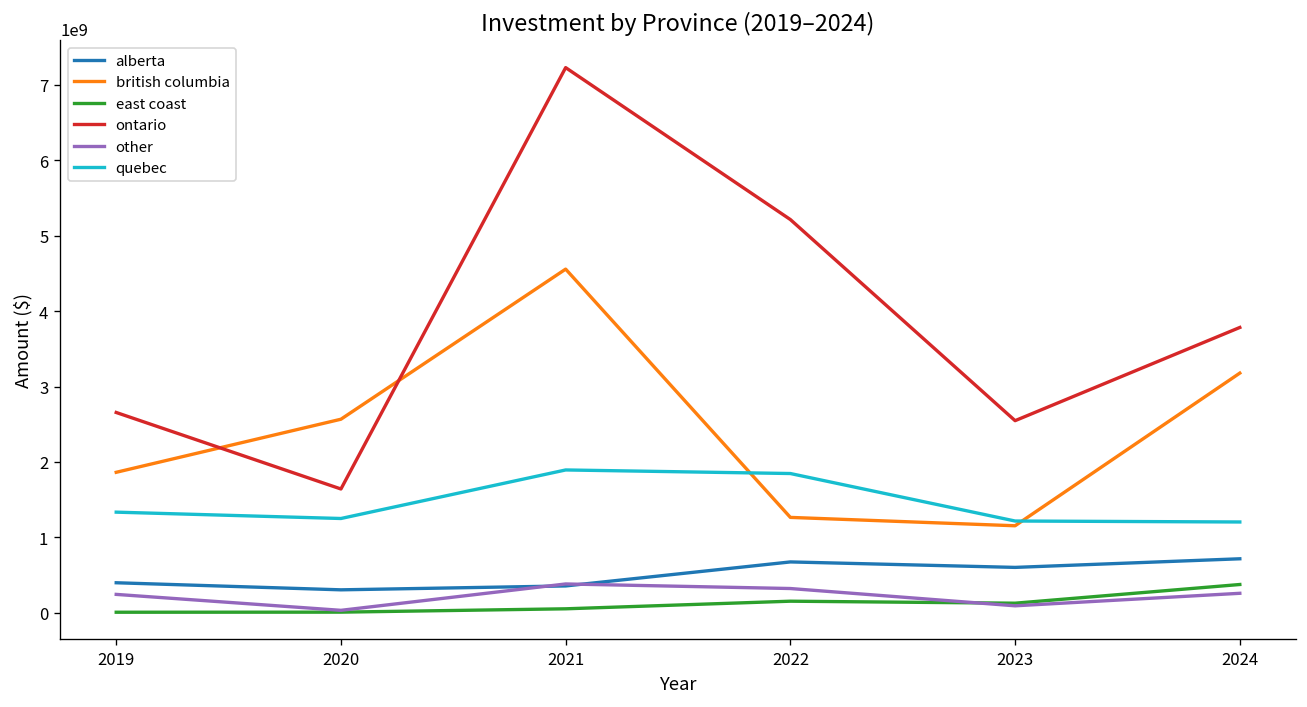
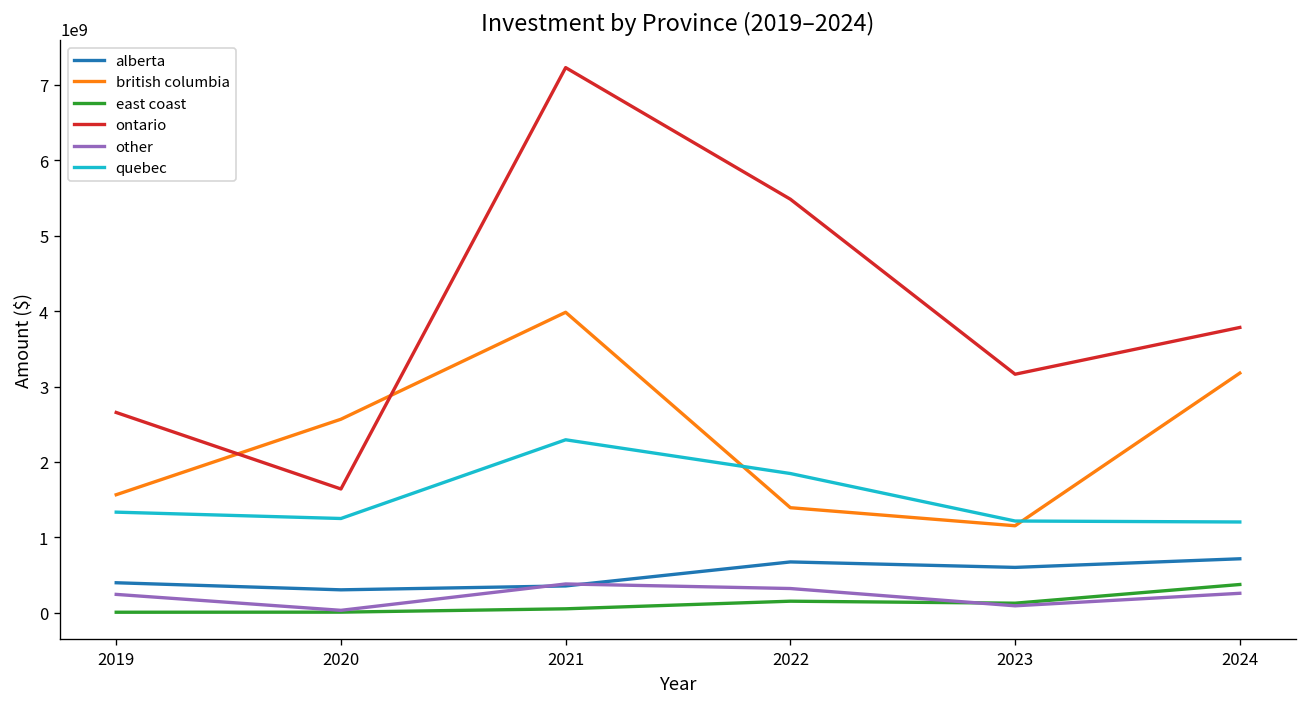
british columbia, 2019: 1900000000 -> 1600000000
british columbia, 2021: 4600000000 -> 4000000000
quebec, 2021: 1900000000 -> 2300000000
british columbia, 2022: 1300000000 -> 1400000000
ontario, 2022: 5200000000 -> 5500000000
ontario, 2023: 2500000000 -> 3200000000
